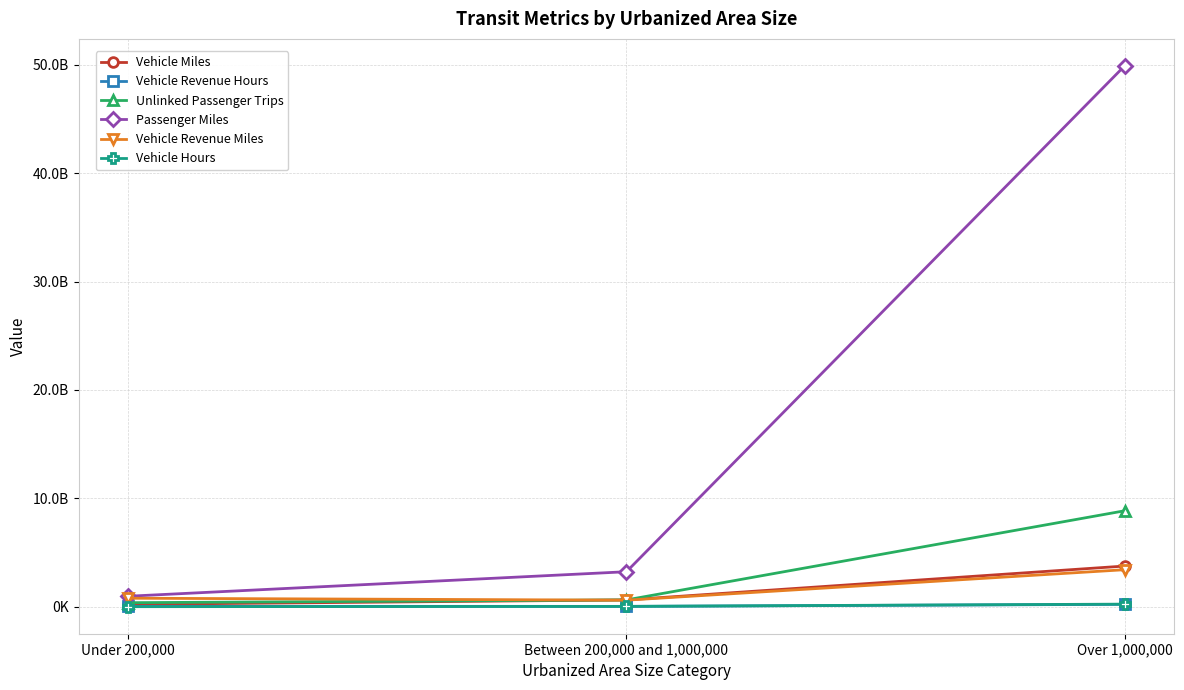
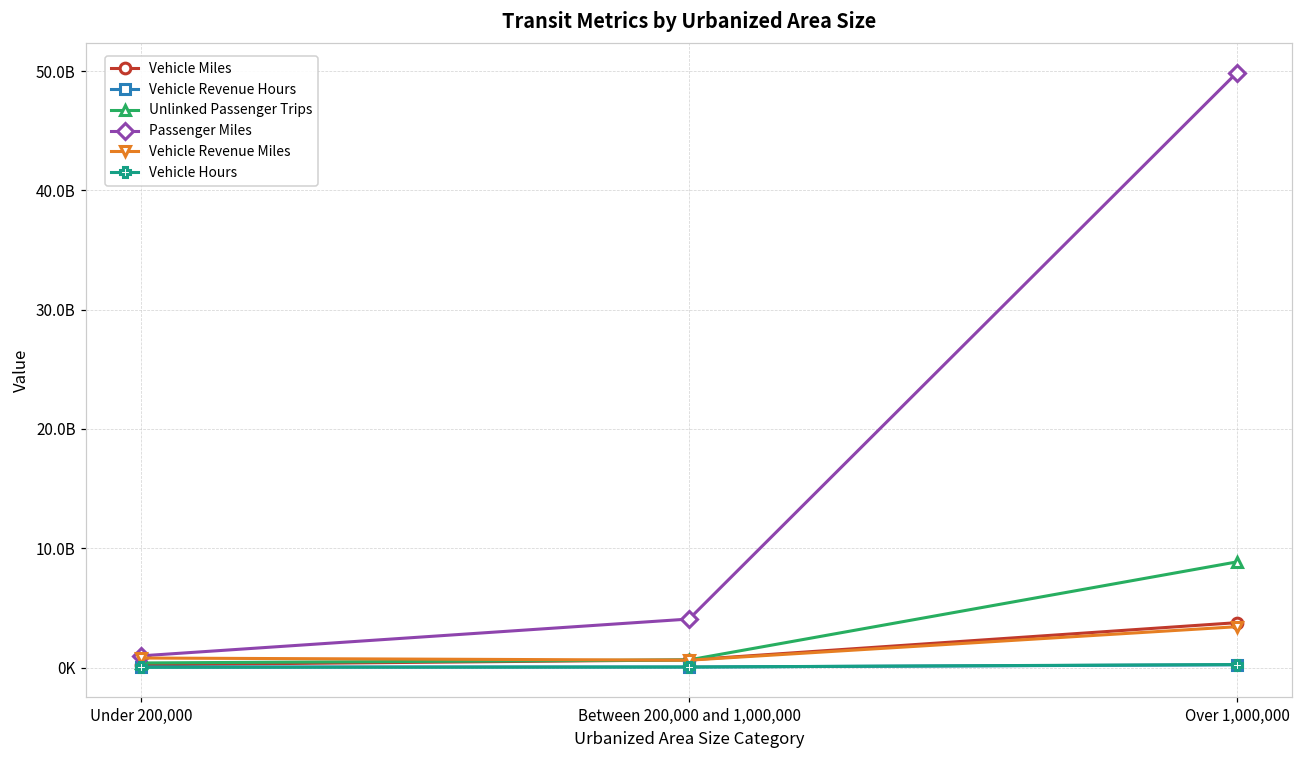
Passenger Miles, Between 200,000 and 1,000,000: 3200000000 -> 4100000000
